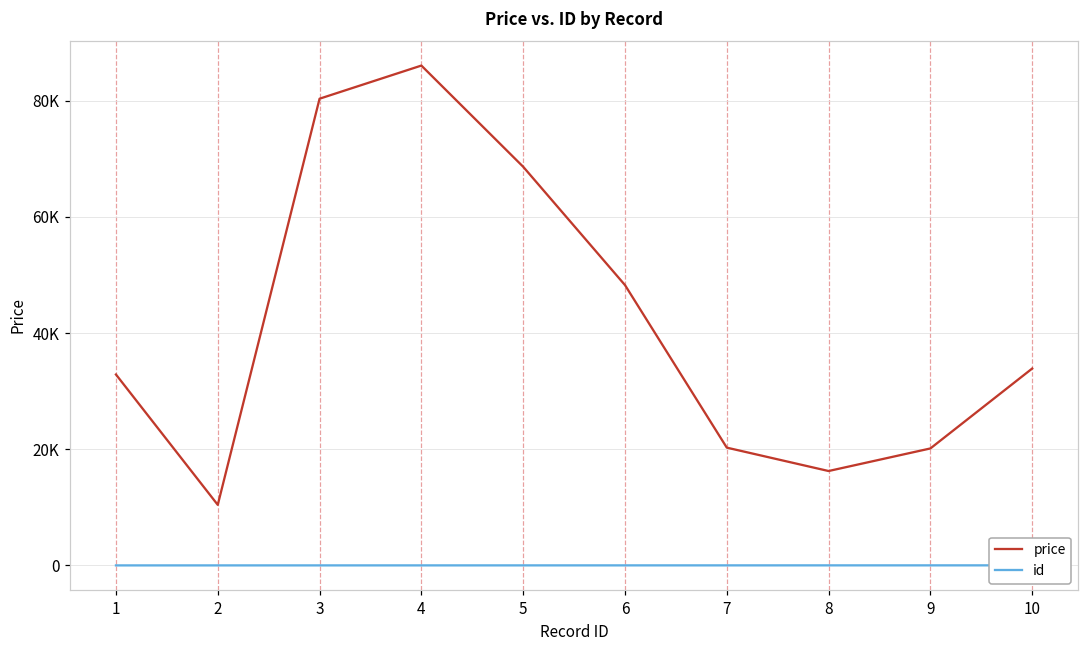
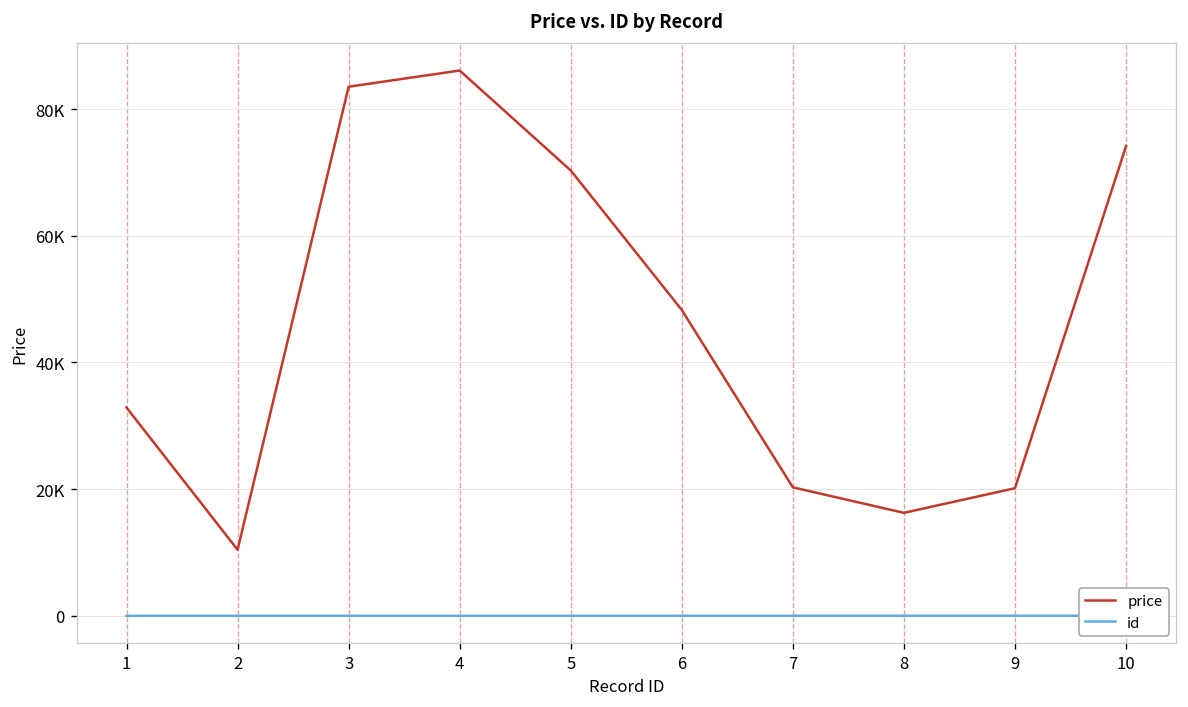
price, 3: 80000 -> 84000
price, 5: 69000 -> 70000
price, 10: 34000 -> 74000
